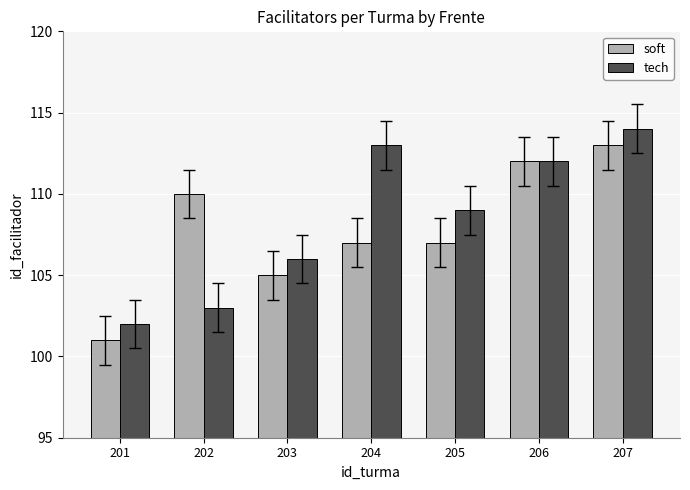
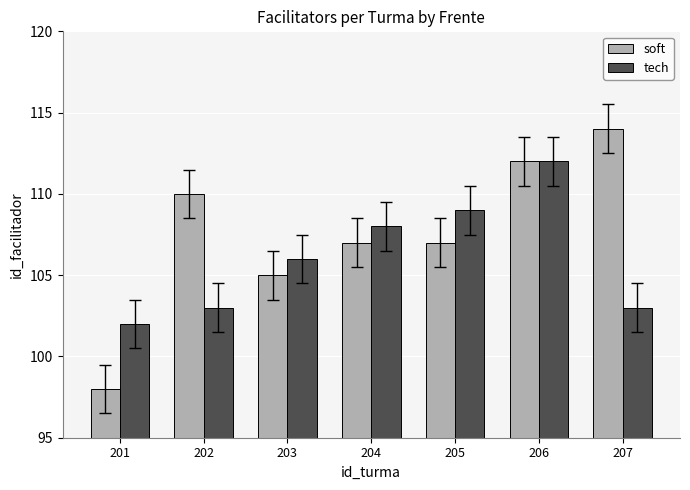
soft, 201: 101 -> 98
tech, 204: 113 -> 108
soft, 207: 113 -> 114
tech, 207: 114 -> 103
